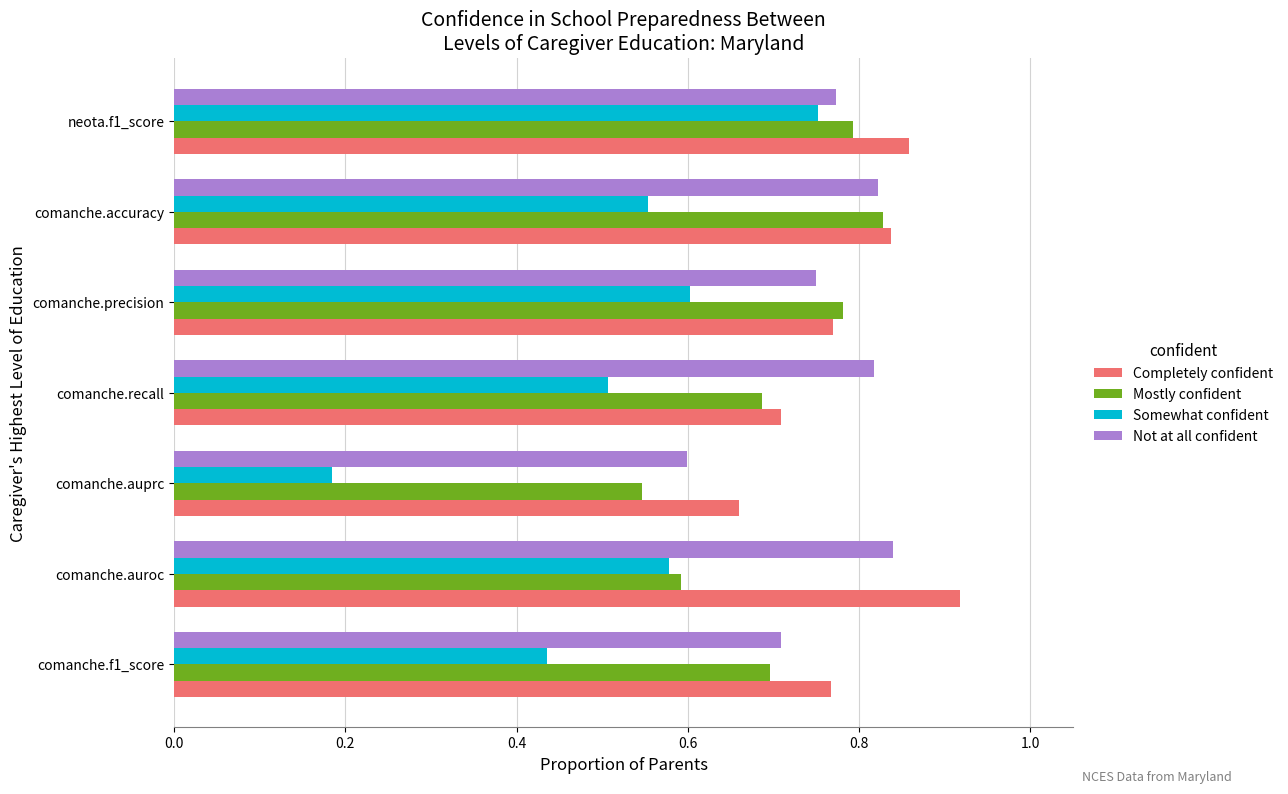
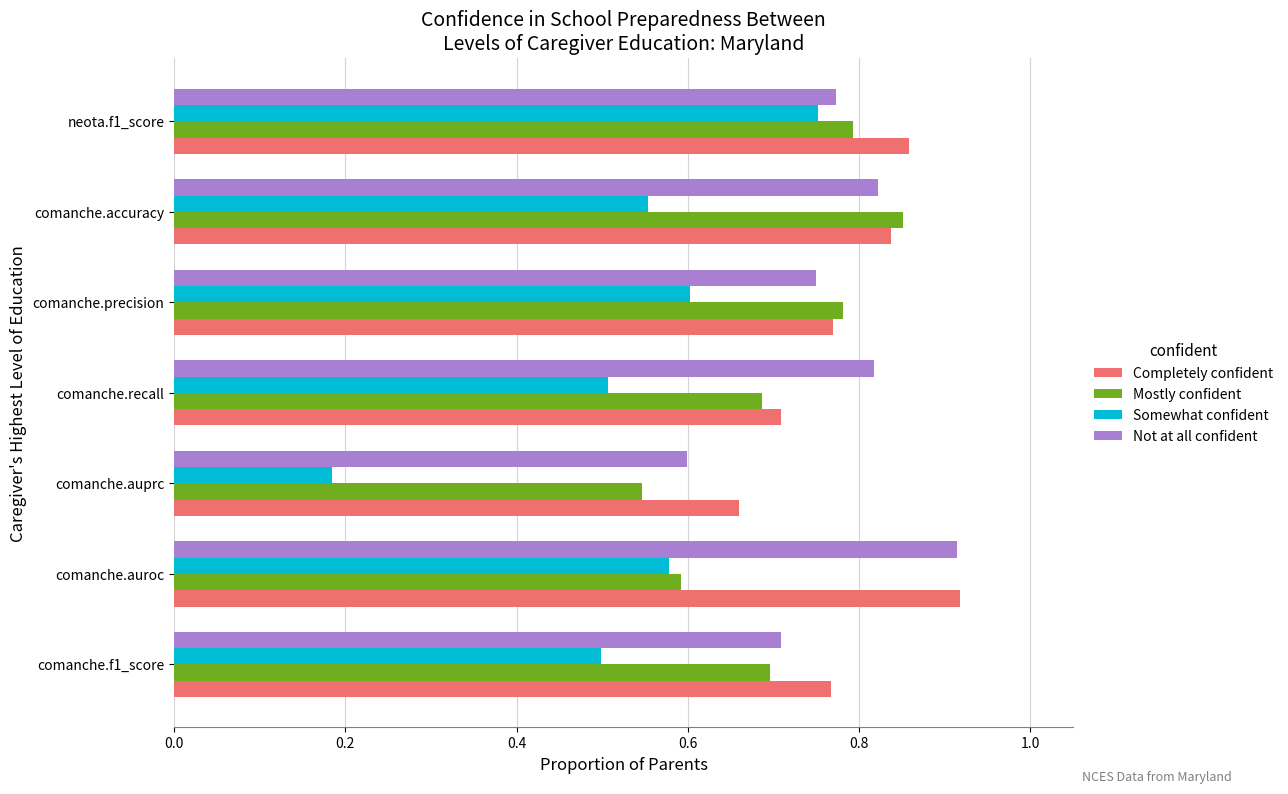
Mostly confident, comanche.accuracy: 0.83 -> 0.85
Not at all confident, comanche.auroc: 0.84 -> 0.91
Somewhat confident, comanche.f1_score: 0.44 -> 0.50
